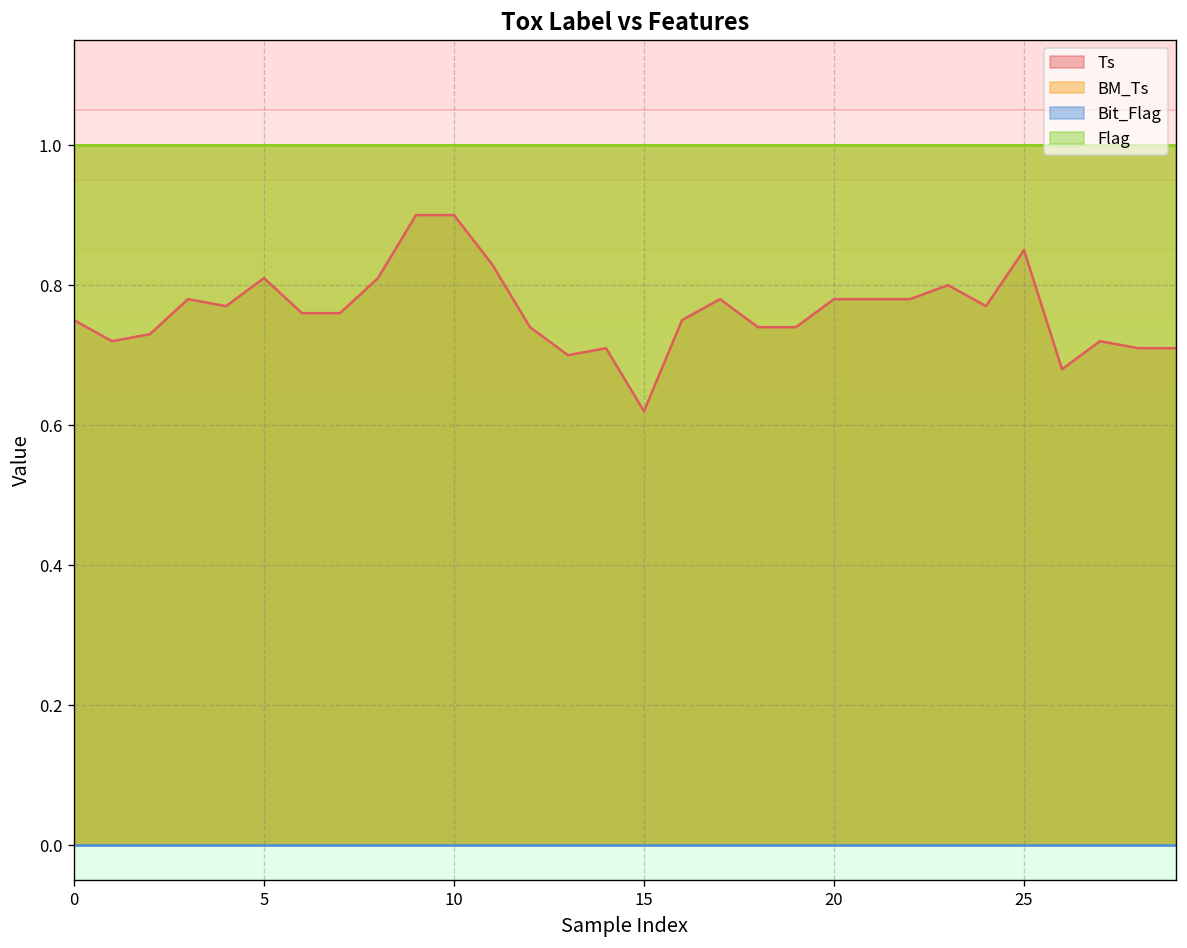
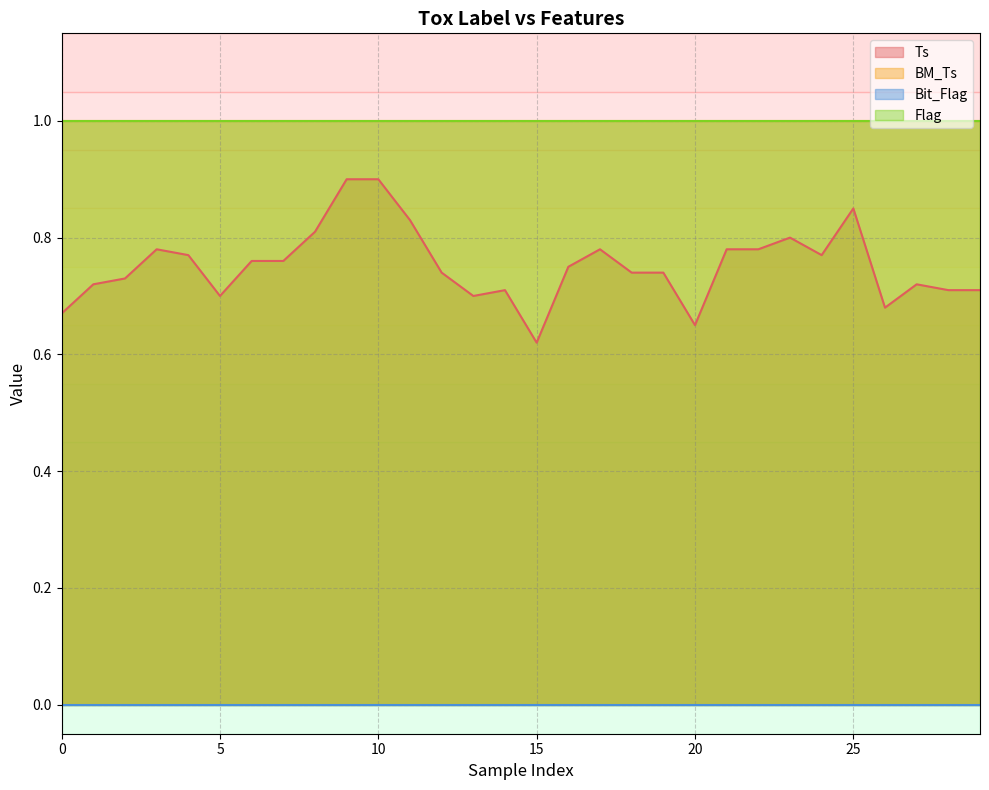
Ts, 0: 0.75 -> 0.67
Ts, 5: 0.81 -> 0.70
Ts, 20: 0.78 -> 0.65
